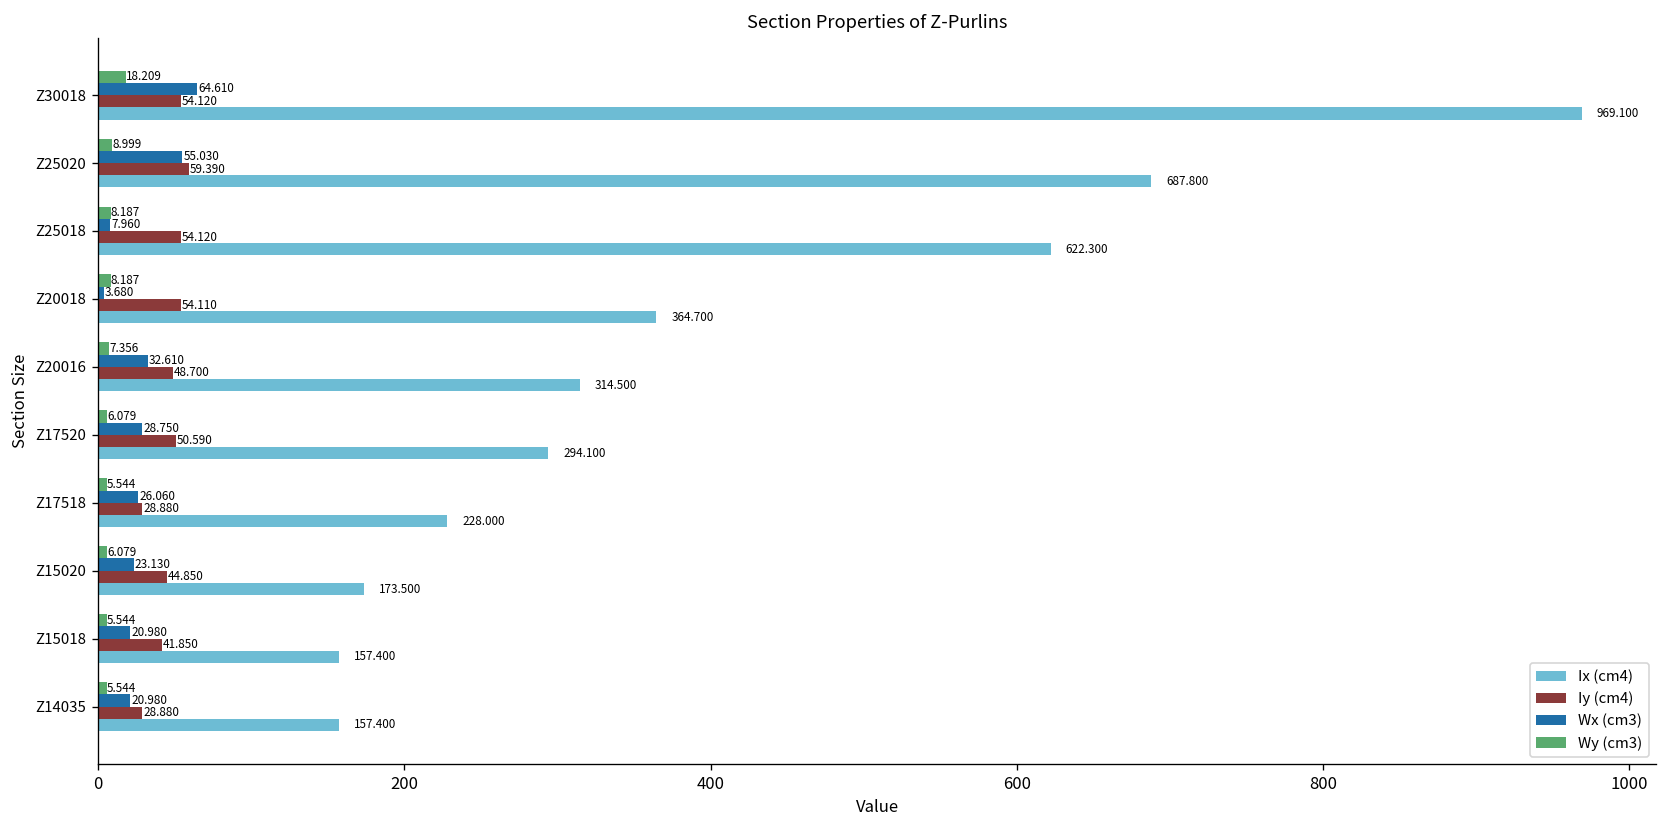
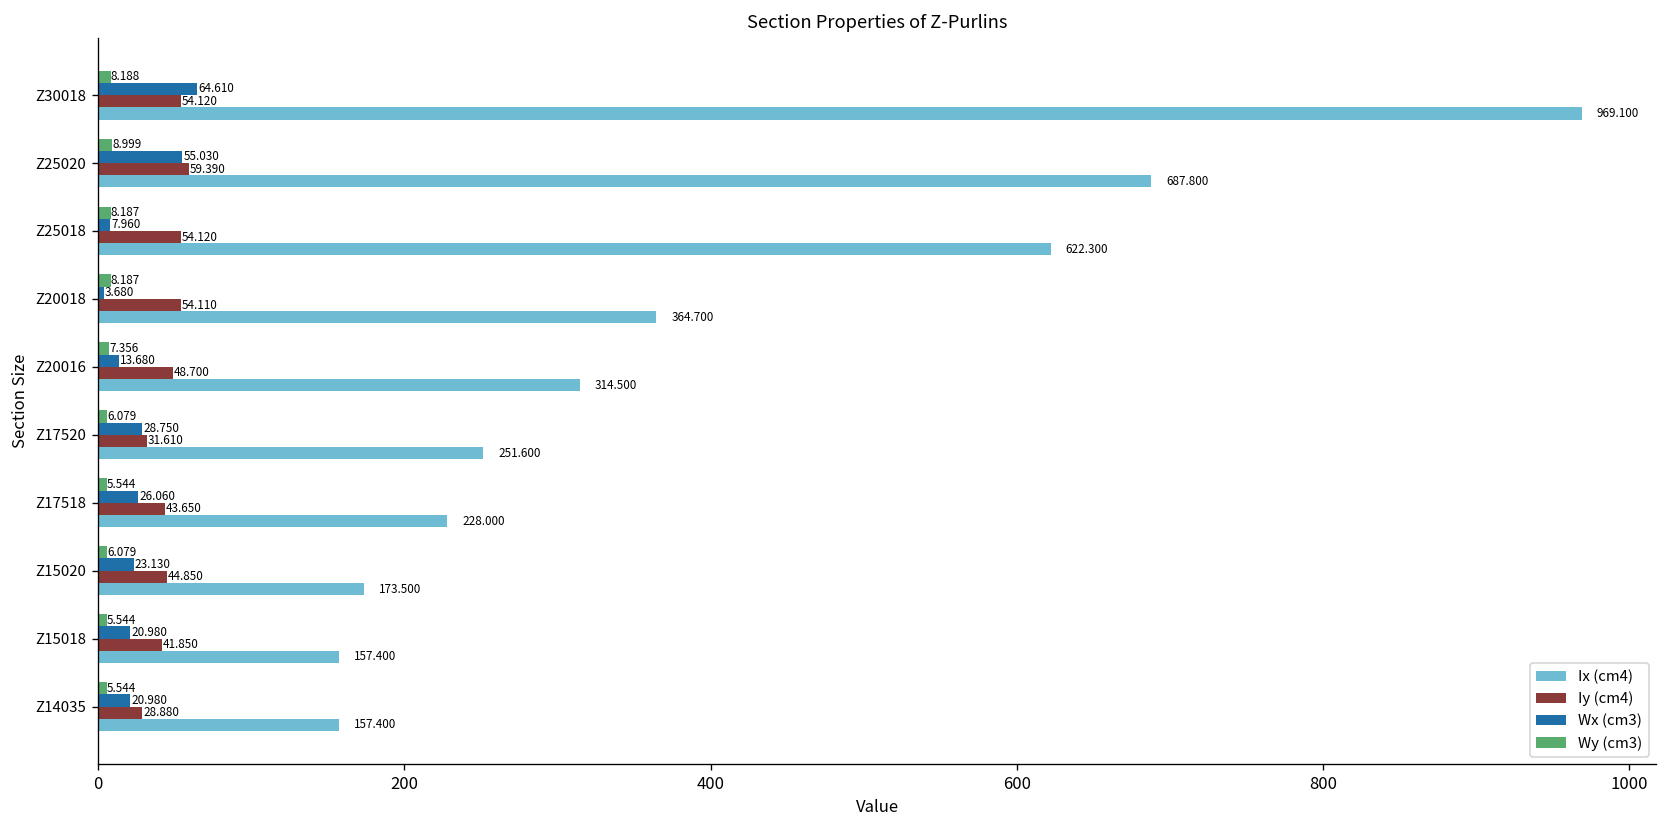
Wy (cm3), Z30018: 18.209 -> 8.188
Wx (cm3), Z20016: 32.610 -> 13.680
Iy (cm4), Z17520: 50.590 -> 31.610
Ix (cm4), Z17520: 294.100 -> 251.600
Iy (cm4), Z17518: 28.880 -> 43.650
